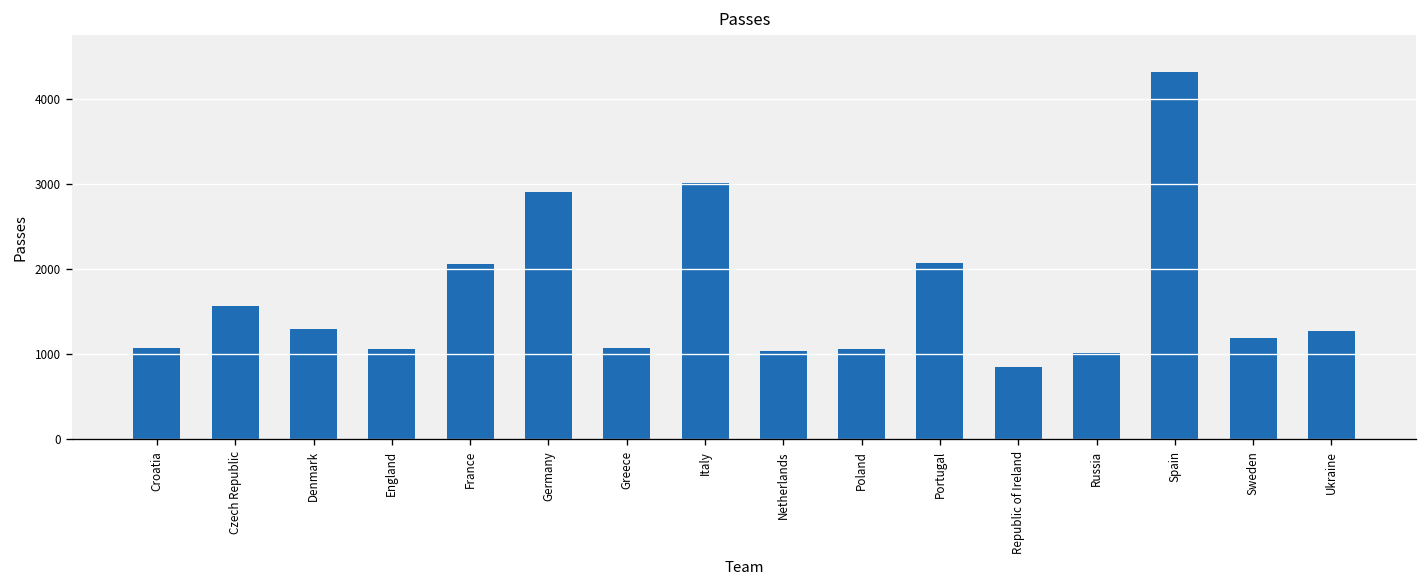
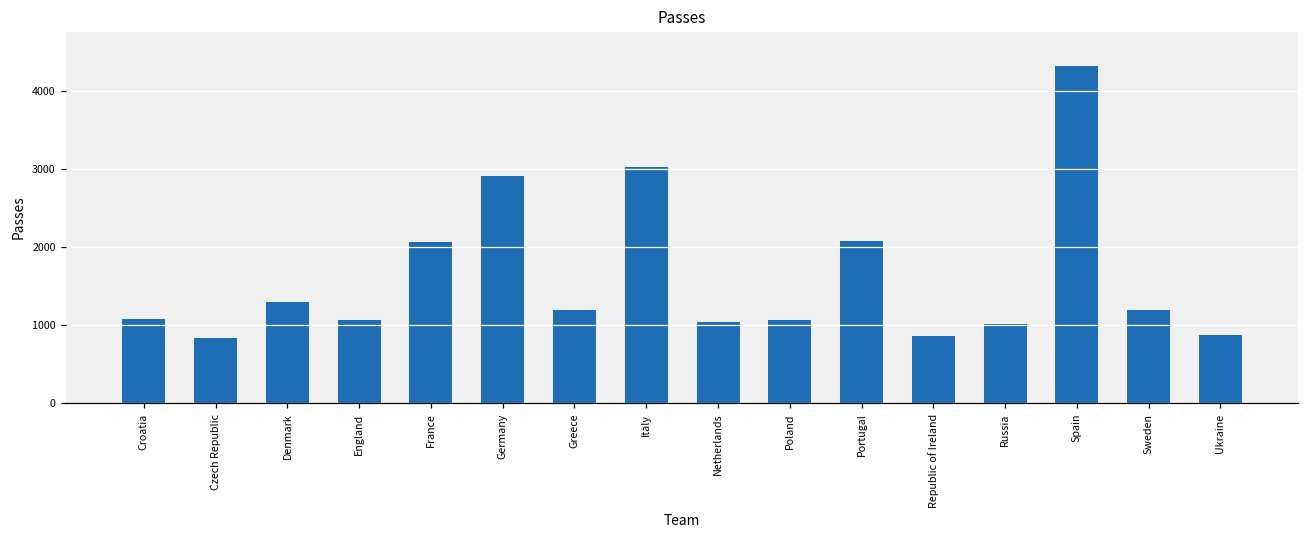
Czech Republic: 1600 -> 800
Greece: 1100 -> 1200
Ukraine: 1300 -> 900
